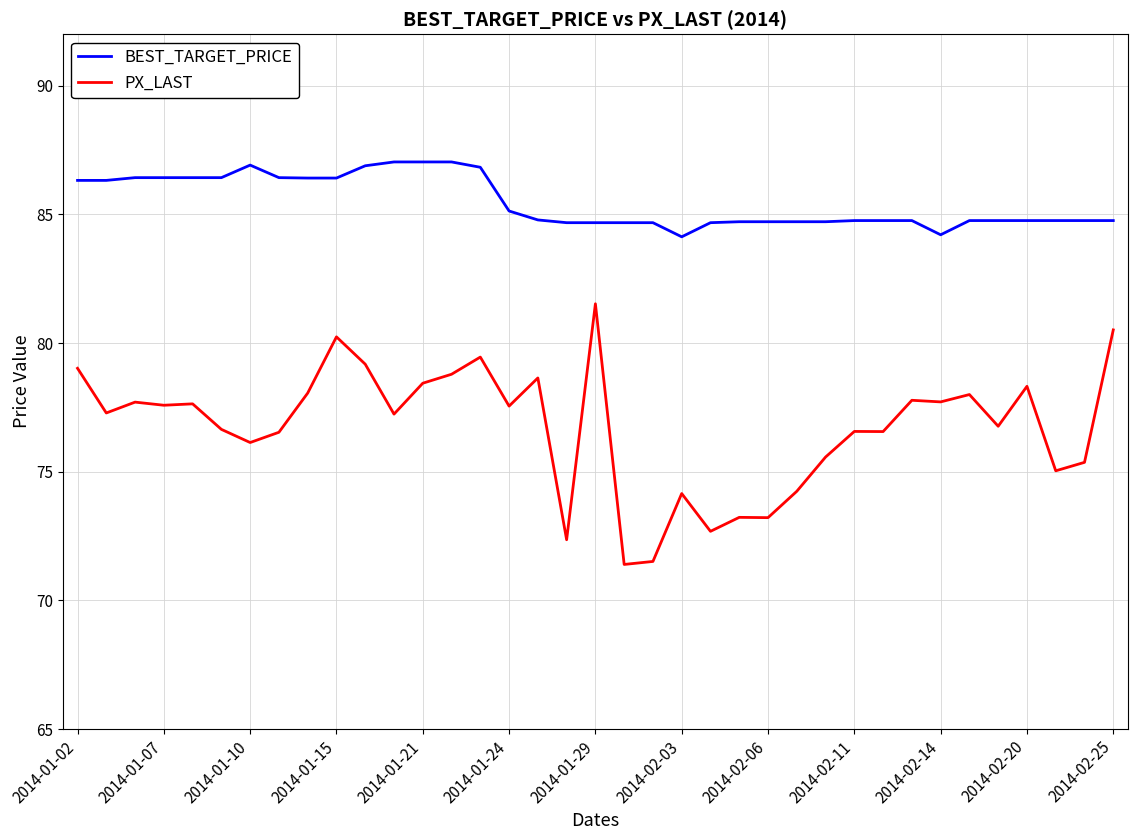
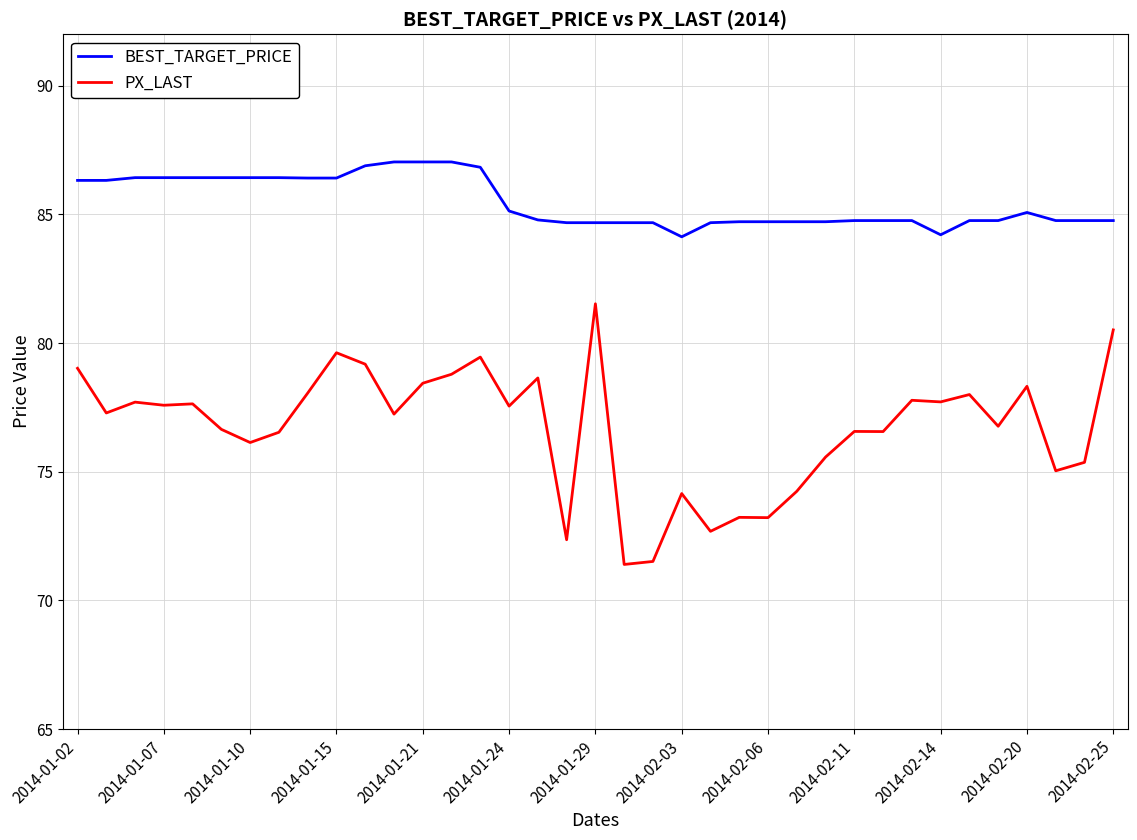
BEST_TARGET_PRICE, 2014-01-10: 86.9 -> 86.4
PX_LAST, 2014-01-15: 80.2 -> 79.6
BEST_TARGET_PRICE, 2014-02-20: 84.8 -> 85.1
